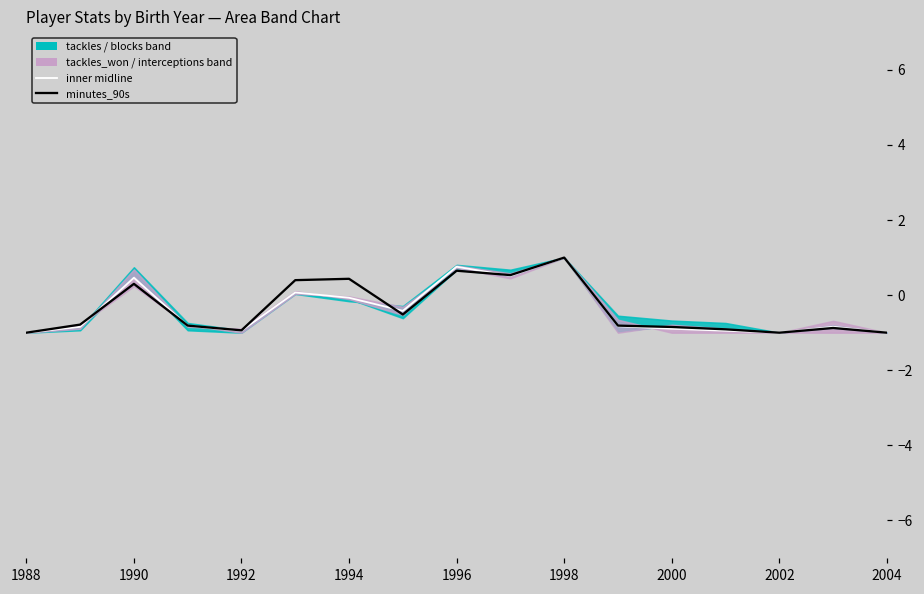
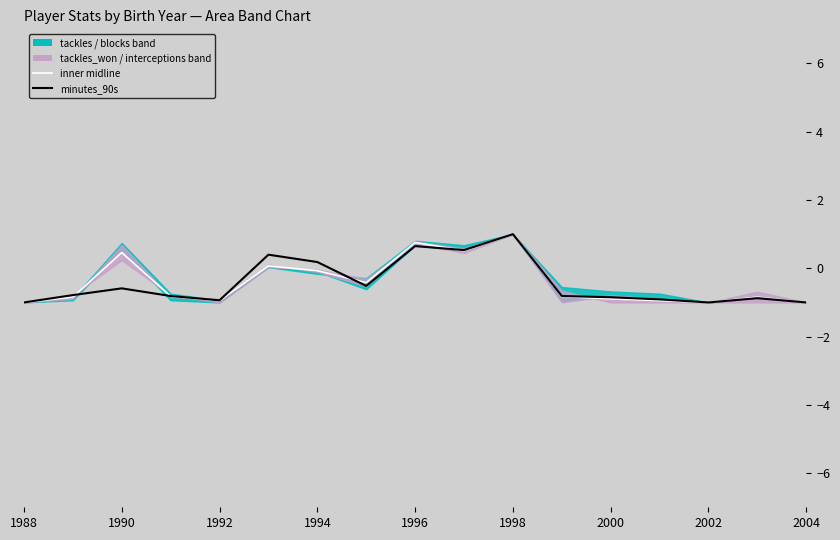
minutes_90s, 1990: 0.3 -> -0.6
minutes_90s, 1994: 0.4 -> 0.2
